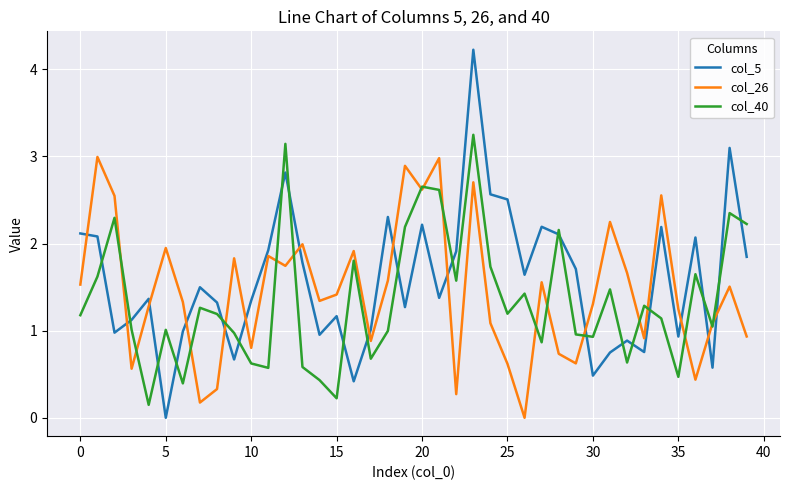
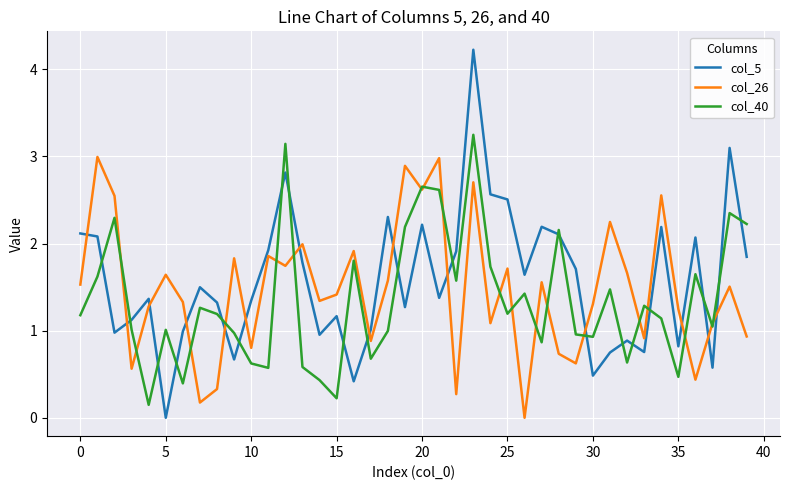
col_26, 5: 1.9 -> 1.6
col_26, 25: 0.6 -> 1.7
col_5, 35: 0.9 -> 0.8
